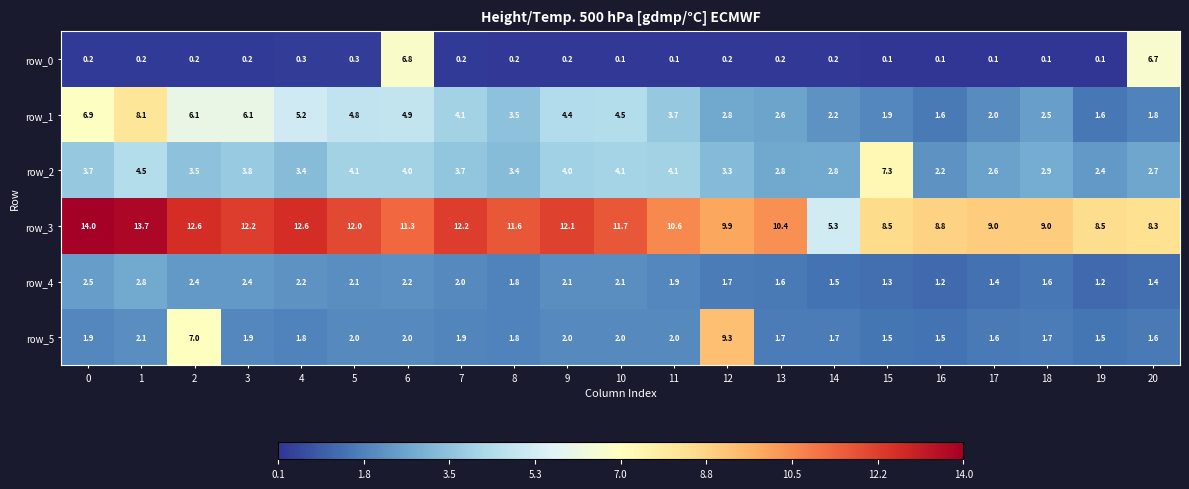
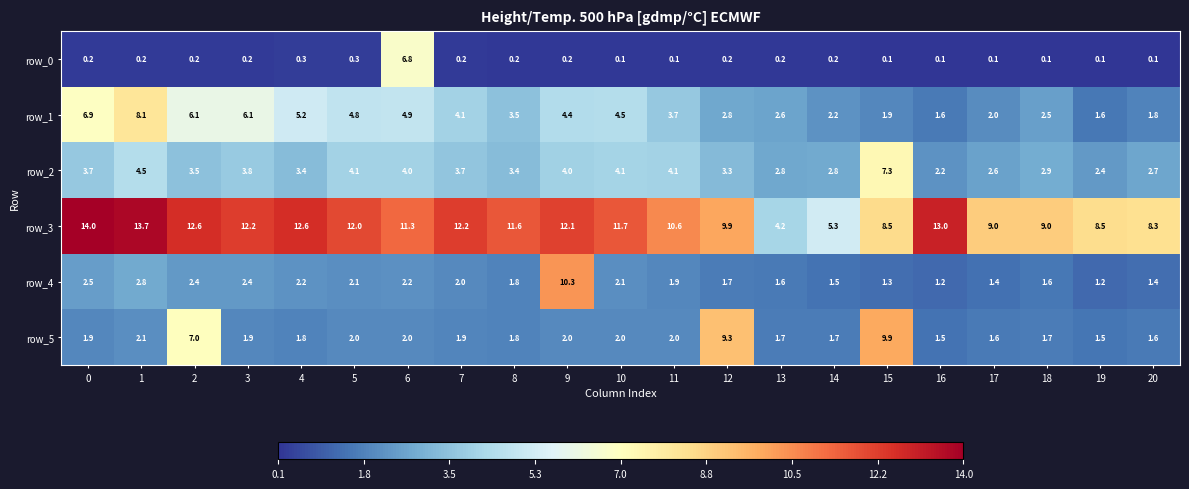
row_0, 20: 6.7 -> 0.1
row_3, 13: 10.4 -> 4.2
row_3, 16: 8.8 -> 13.0
row_4, 9: 2.1 -> 10.3
row_5, 15: 1.5 -> 9.9
